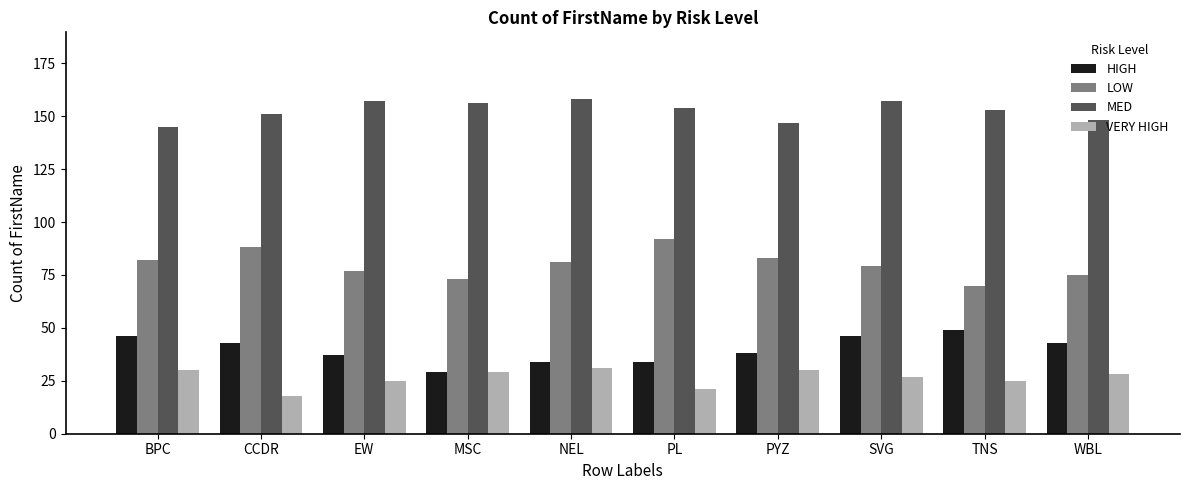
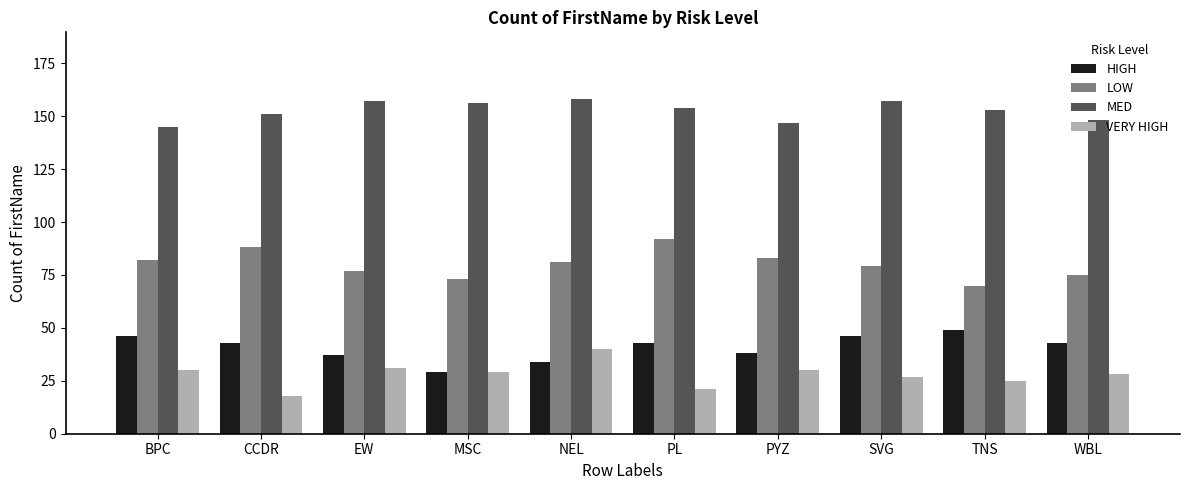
VERY HIGH, EW: 25 -> 31
VERY HIGH, NEL: 31 -> 40
HIGH, PL: 34 -> 43
